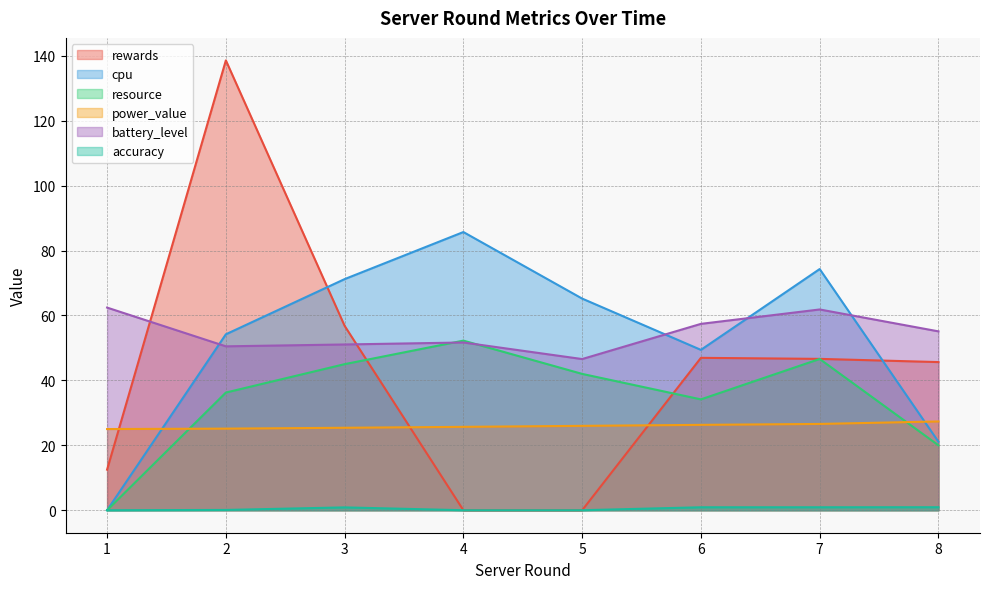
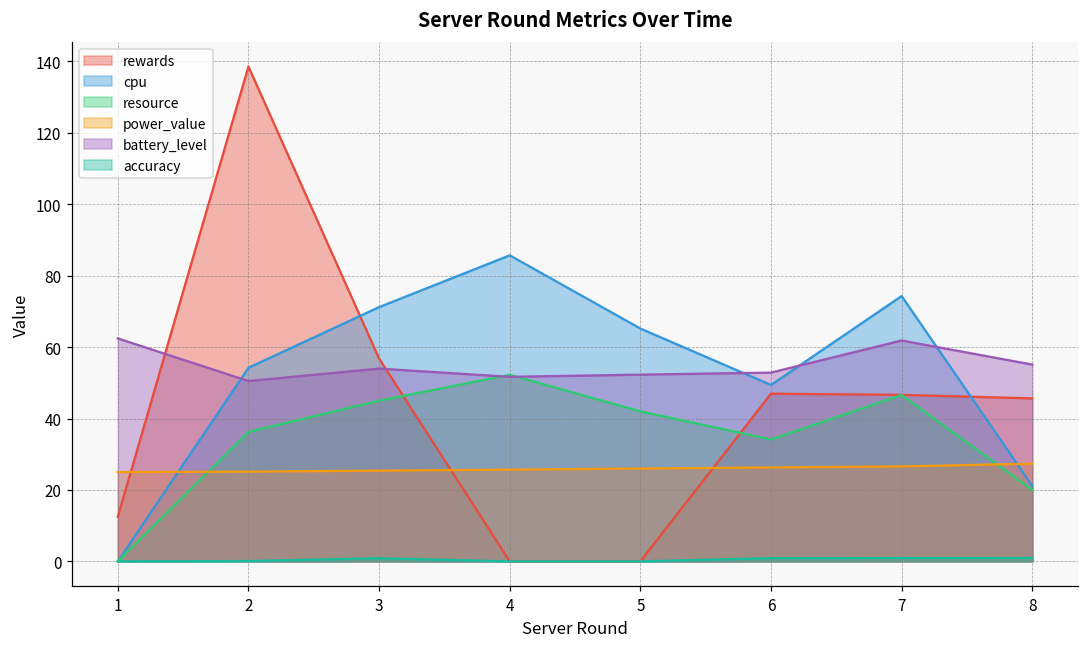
battery_level, 3: 51 -> 54
battery_level, 5: 47 -> 52
battery_level, 6: 57 -> 53
